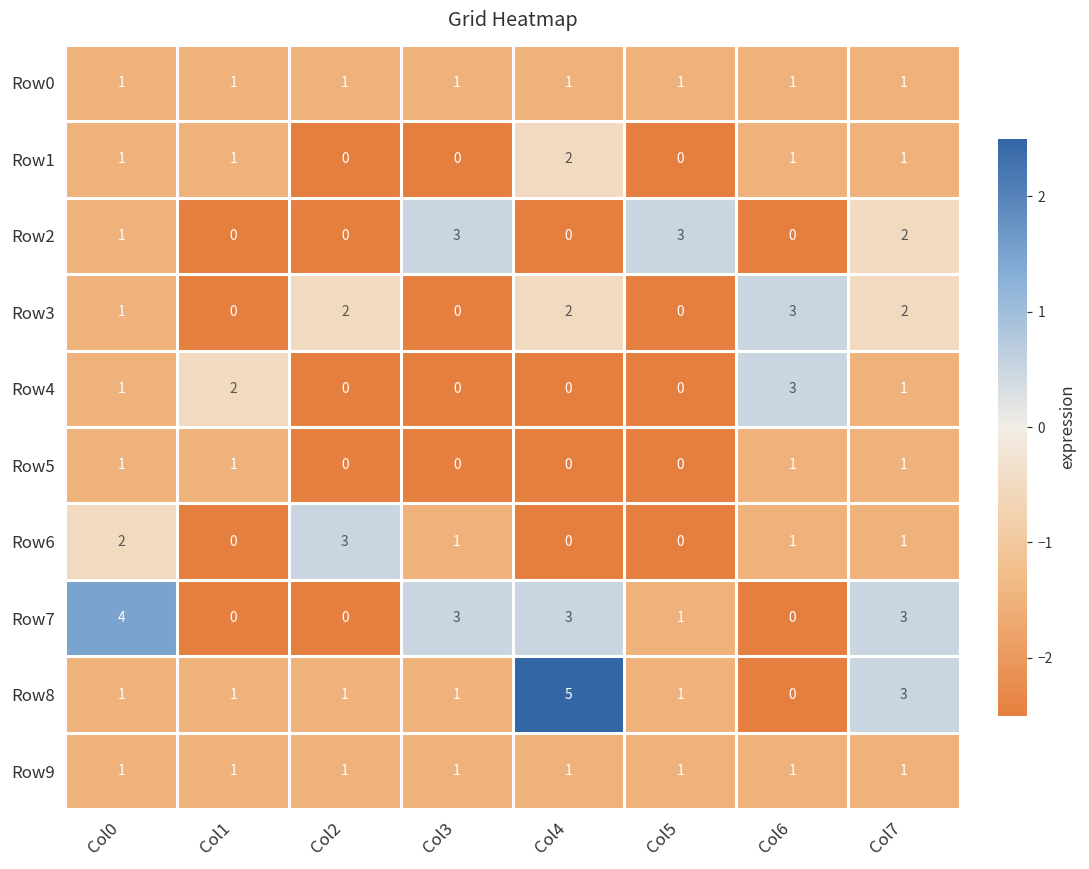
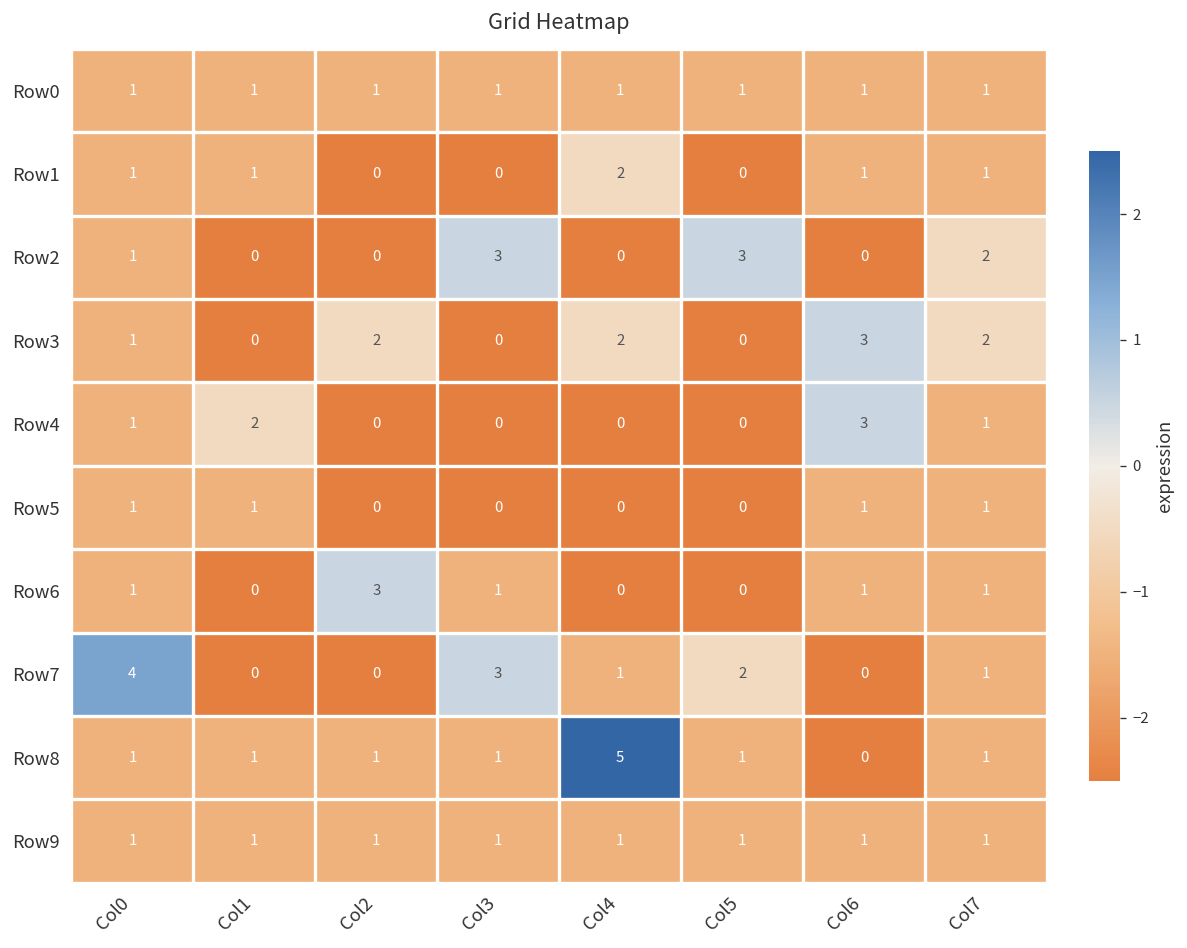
Row6, Col0: 2 -> 1
Row7, Col4: 3 -> 1
Row7, Col5: 1 -> 2
Row7, Col7: 3 -> 1
Row8, Col7: 3 -> 1
